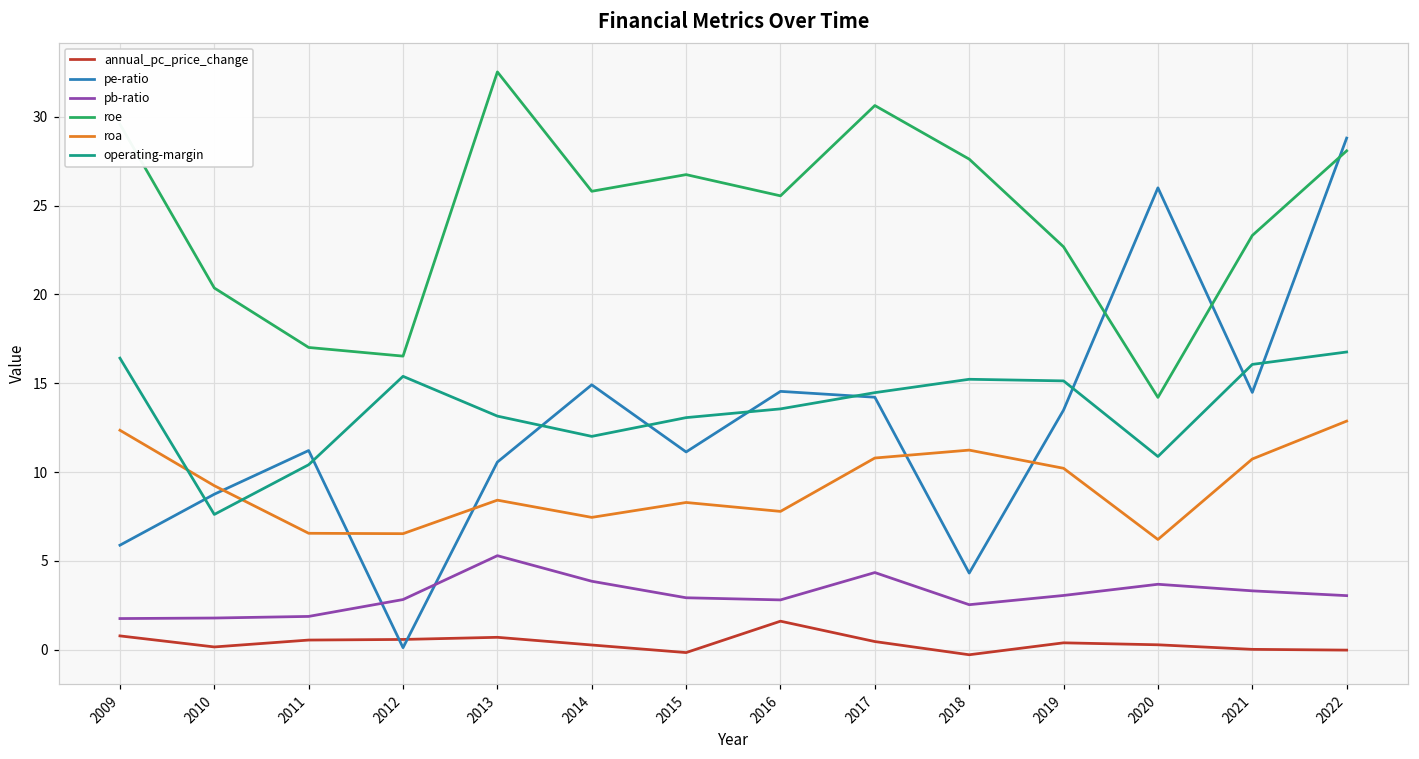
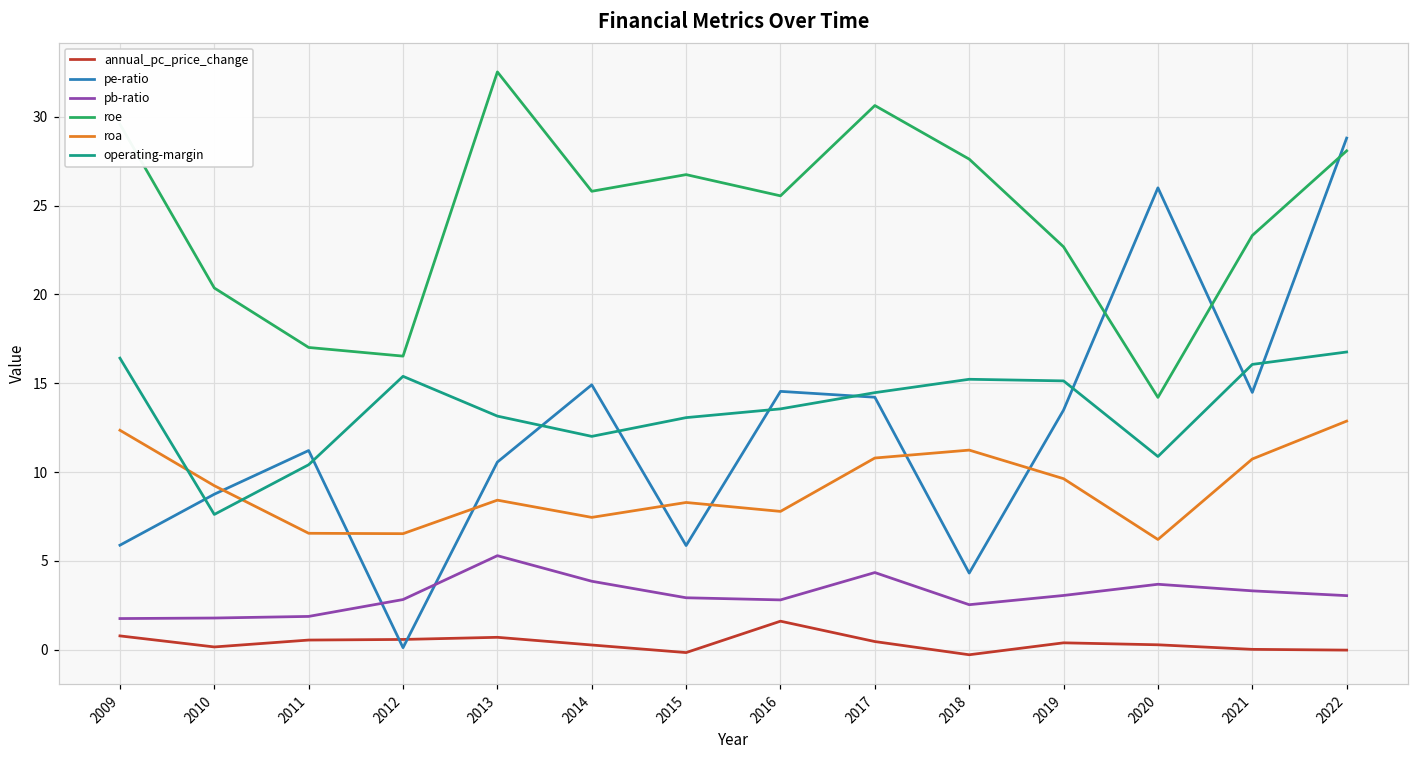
pe-ratio, 2015: 11.1 -> 5.9
roa, 2019: 10.2 -> 9.6
